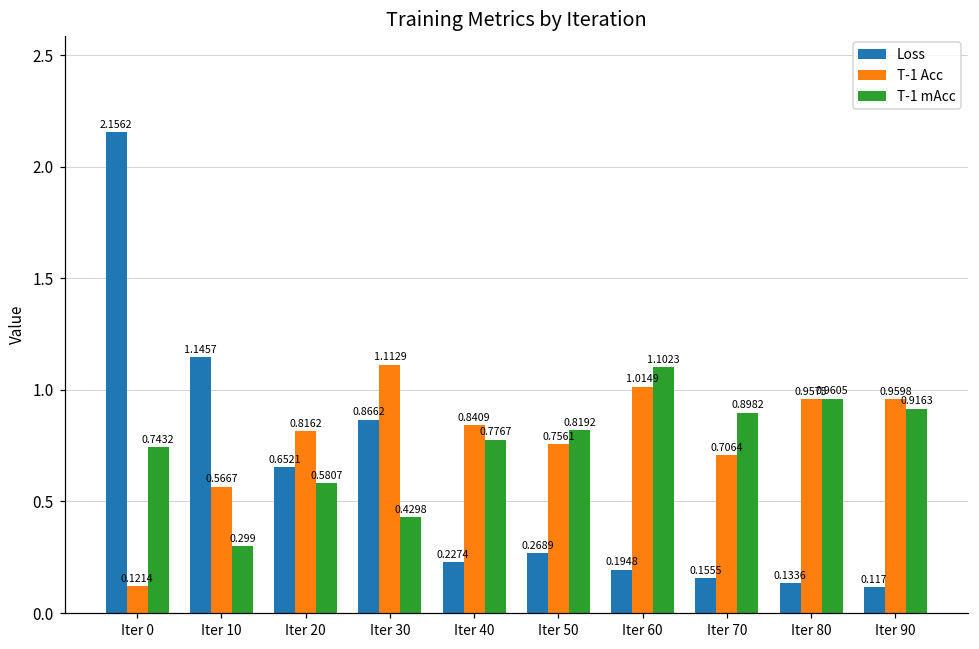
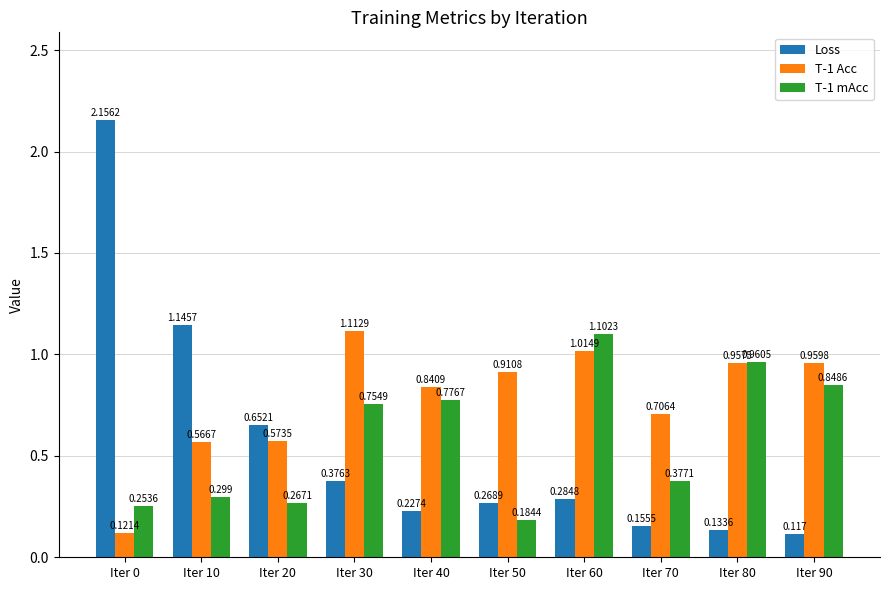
T-1 mAcc, Iter 0: 0.7432 -> 0.2536
T-1 Acc, Iter 20: 0.8162 -> 0.5735
T-1 mAcc, Iter 20: 0.5807 -> 0.2671
Loss, Iter 30: 0.8662 -> 0.3763
T-1 mAcc, Iter 30: 0.4298 -> 0.7549
T-1 Acc, Iter 50: 0.7561 -> 0.9108
T-1 mAcc, Iter 50: 0.8192 -> 0.1844
Loss, Iter 60: 0.1948 -> 0.2848
T-1 mAcc, Iter 70: 0.8982 -> 0.3771
T-1 mAcc, Iter 90: 0.9163 -> 0.8486
